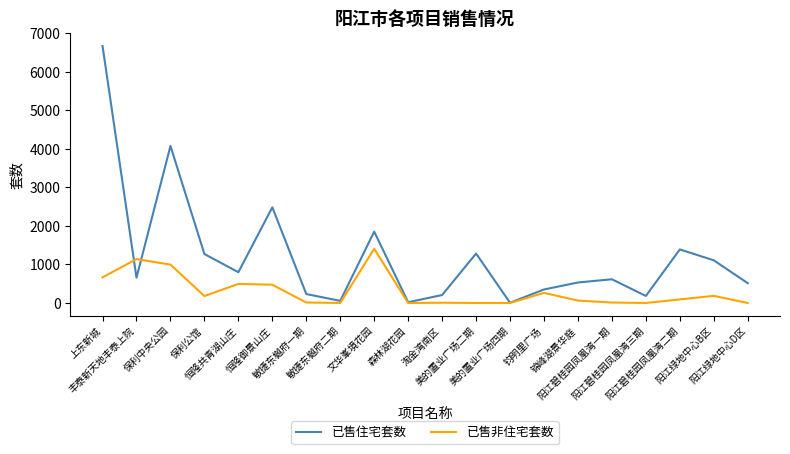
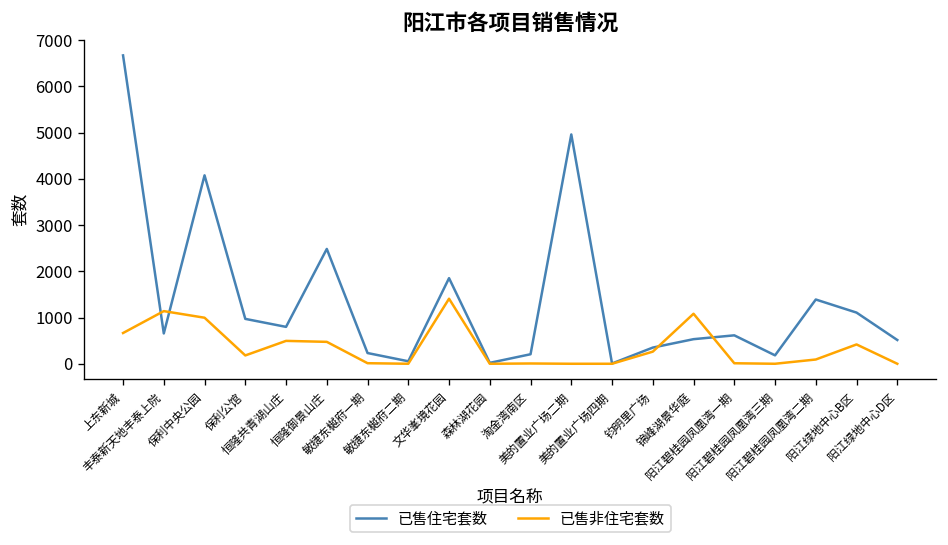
已售住宅套数, 保利公馆: 1300 -> 1000
已售住宅套数, 美的置业广场二期: 1300 -> 5000
已售非住宅套数, 锦峰湖景华庭: 100 -> 1100
已售非住宅套数, 阳江绿地中心B区: 200 -> 400
